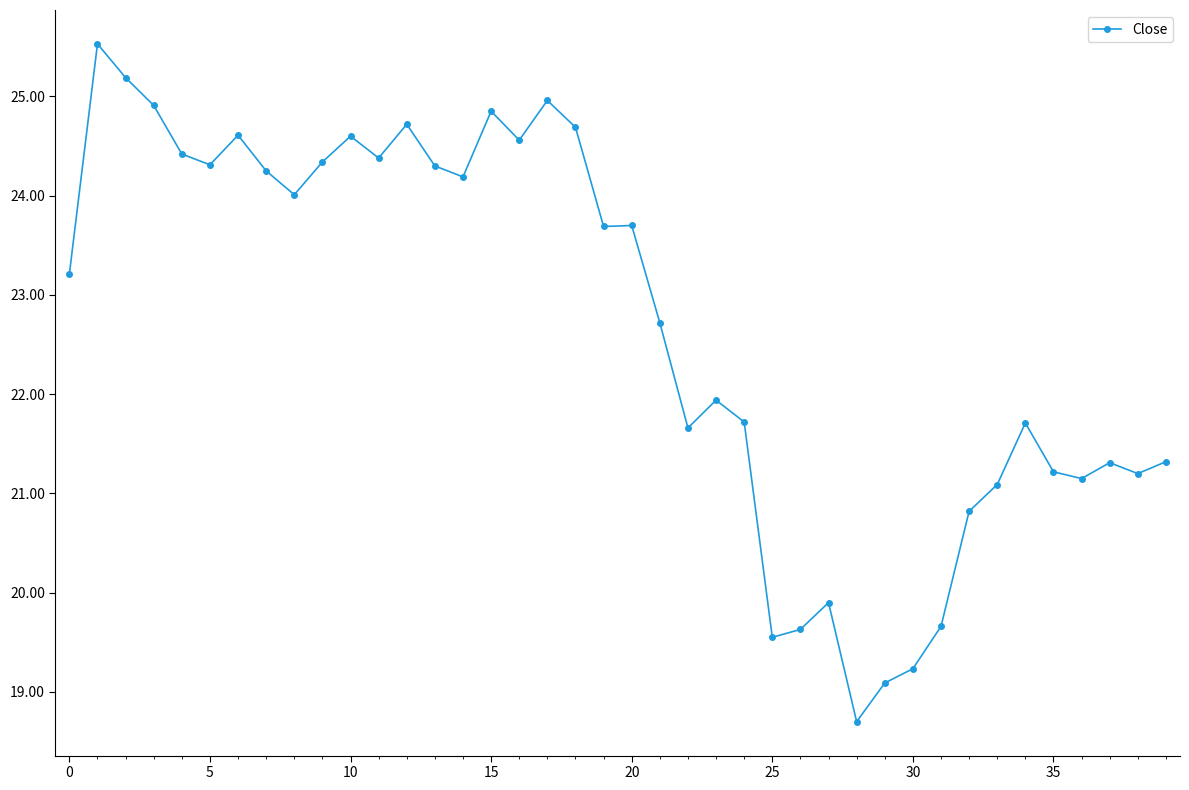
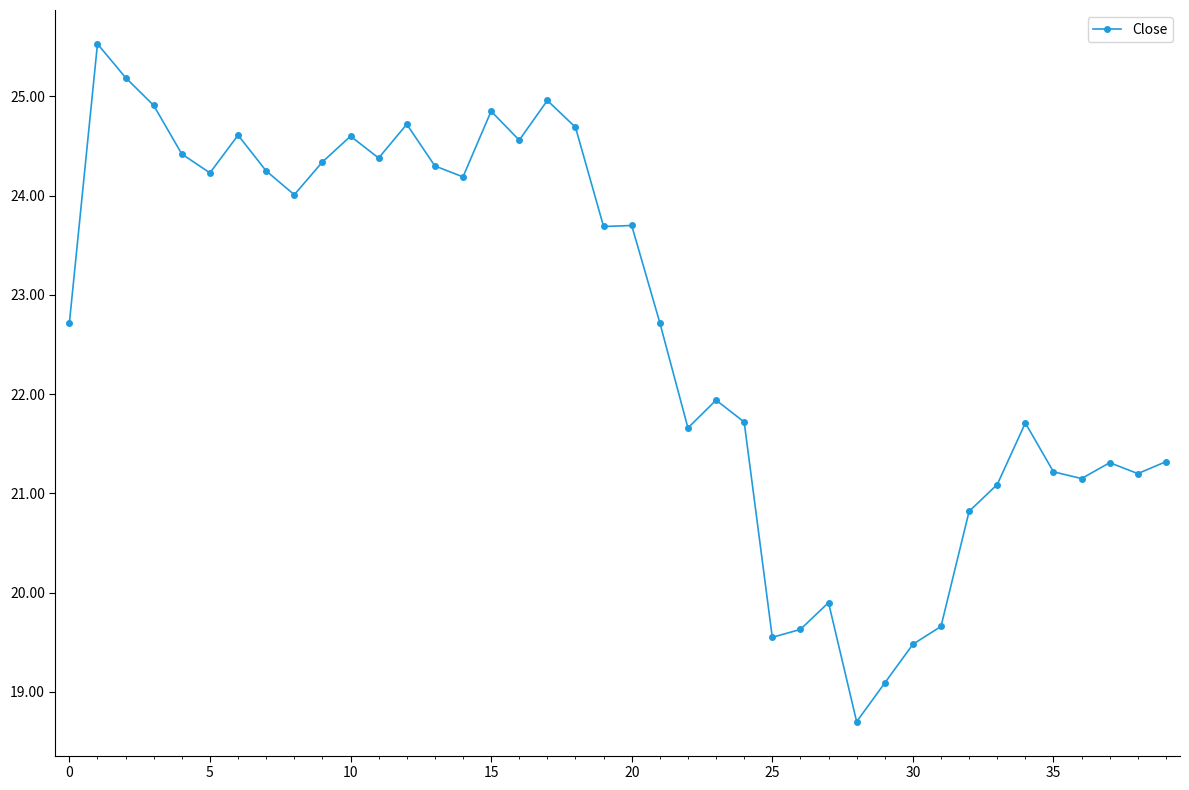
0: 23.2 -> 22.7
5: 24.3 -> 24.2
30: 19.2 -> 19.5
